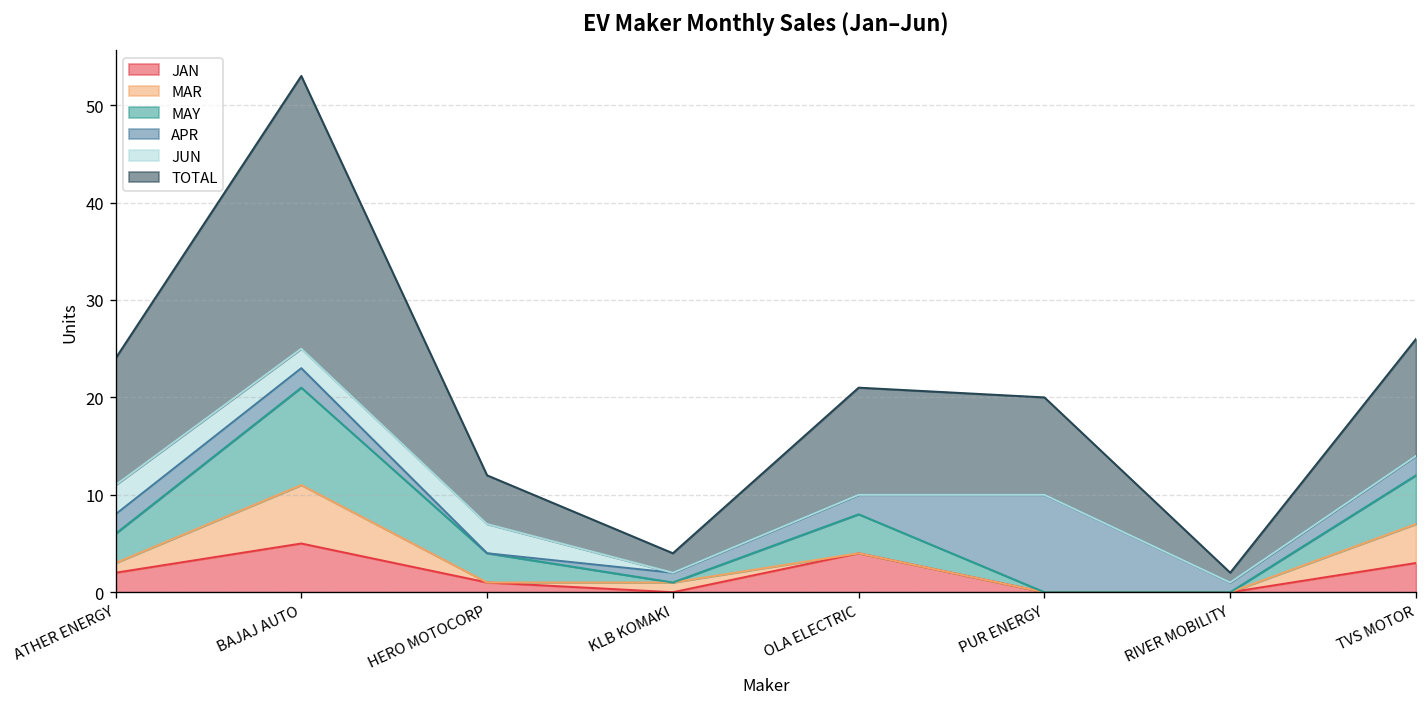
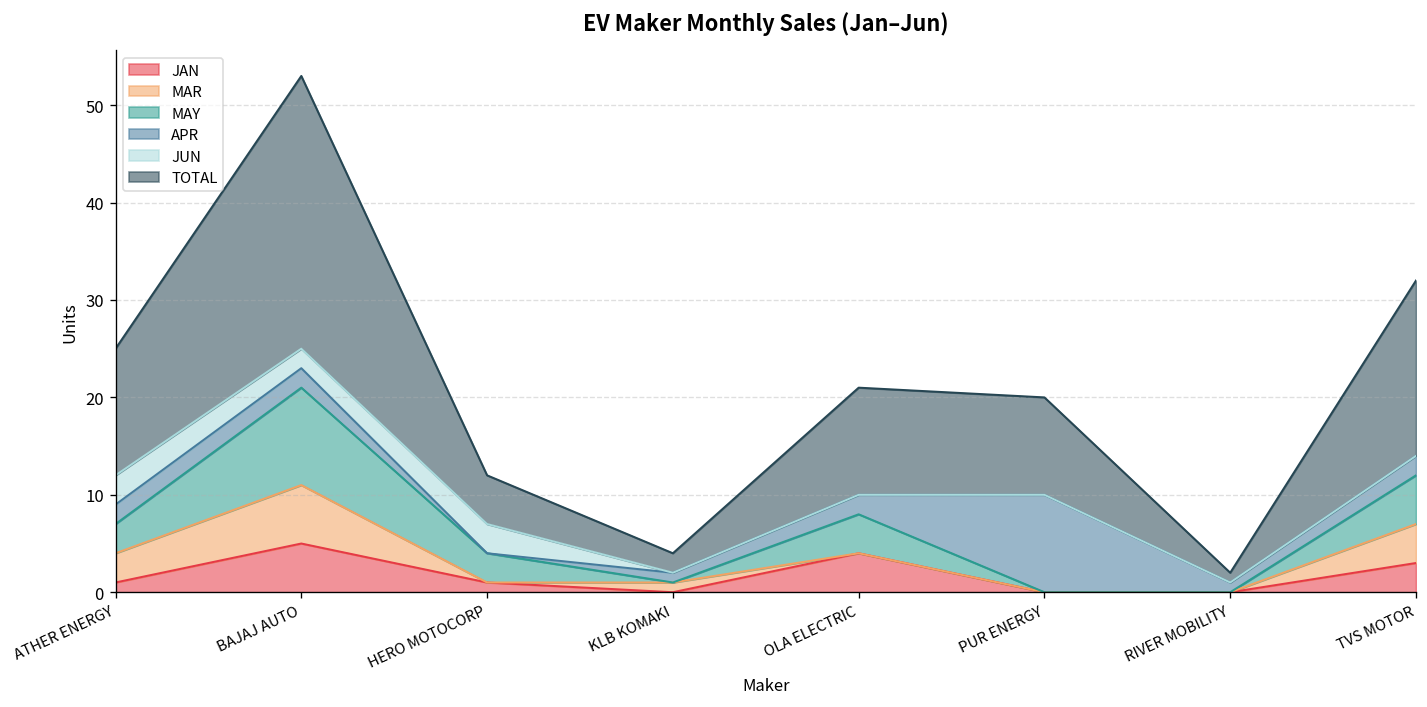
JAN, ATHER ENERGY: 2 -> 1
MAR, ATHER ENERGY: 1 -> 3
TOTAL, TVS MOTOR: 12 -> 18
